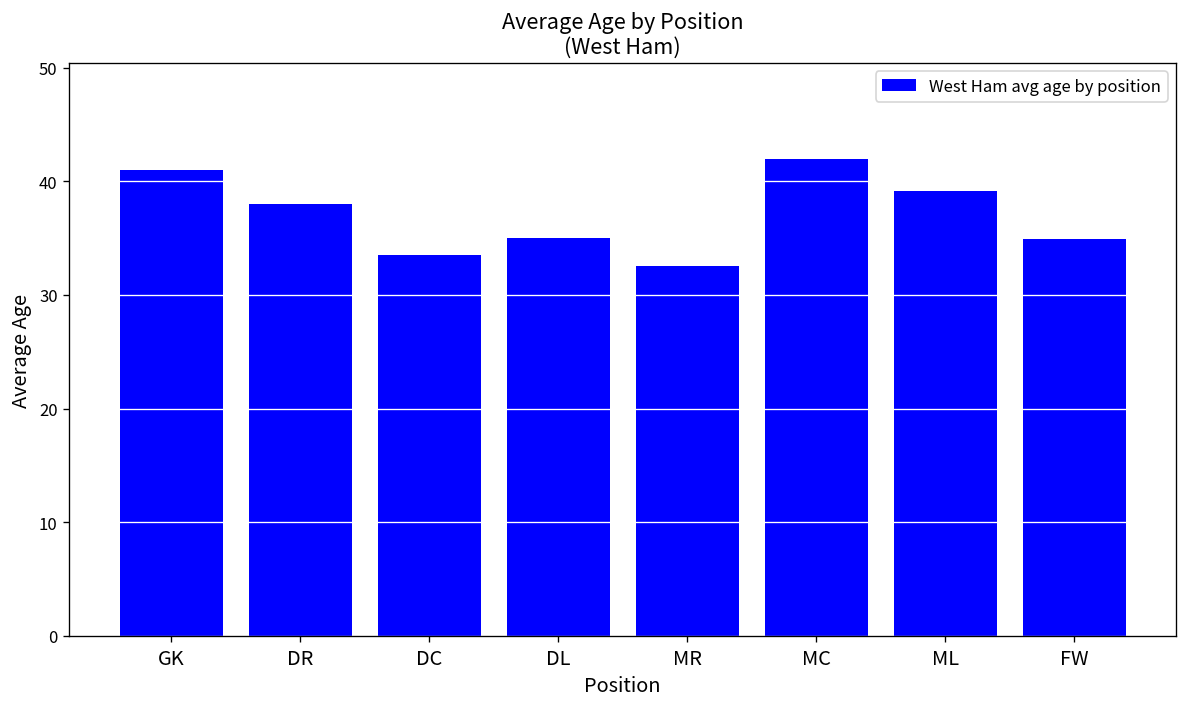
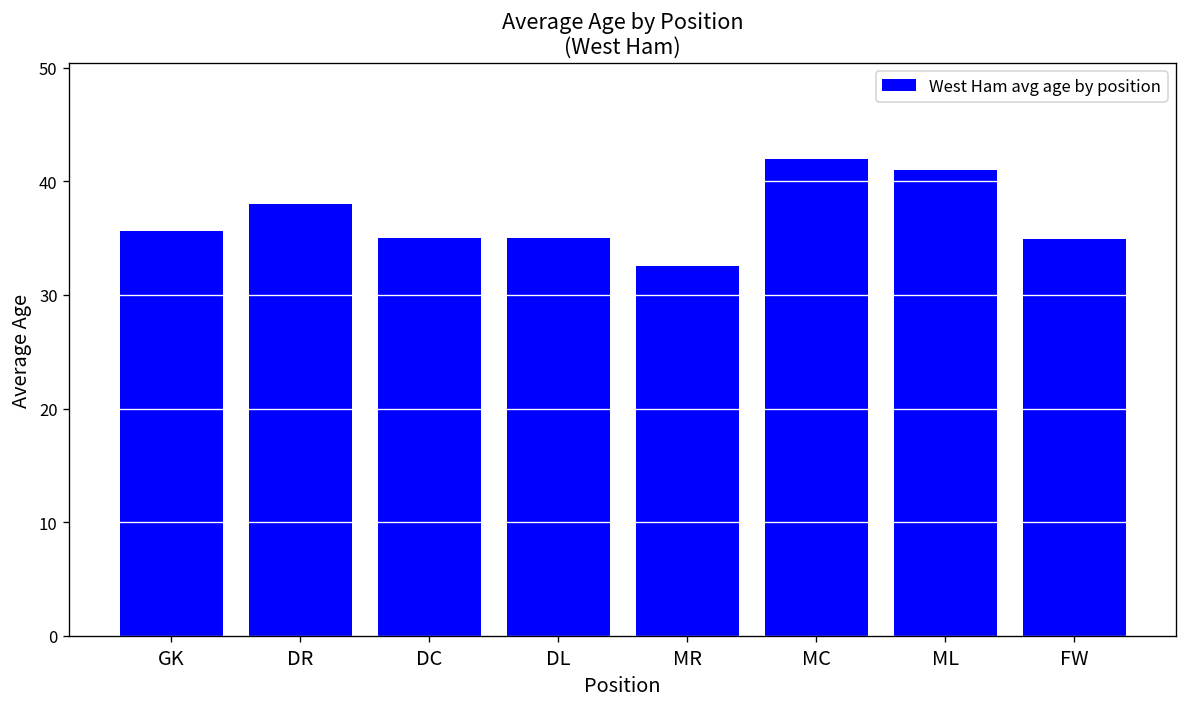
GK: 41 -> 36
DC: 34 -> 35
ML: 39 -> 41
